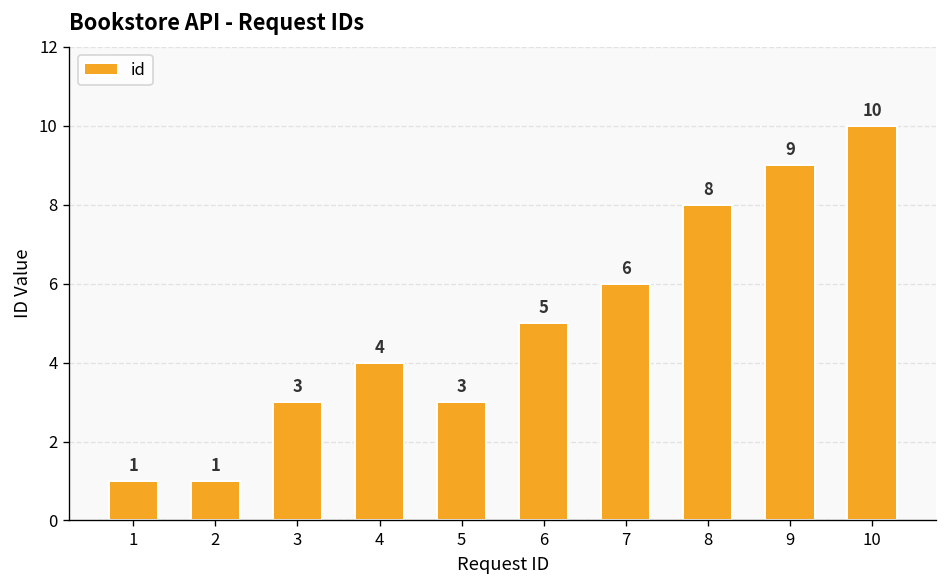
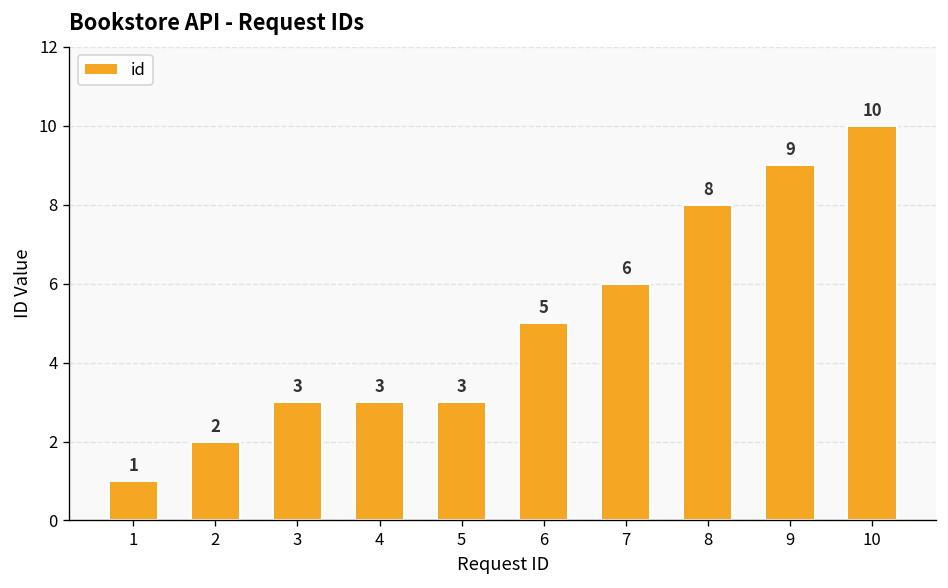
2: 1 -> 2
4: 4 -> 3
